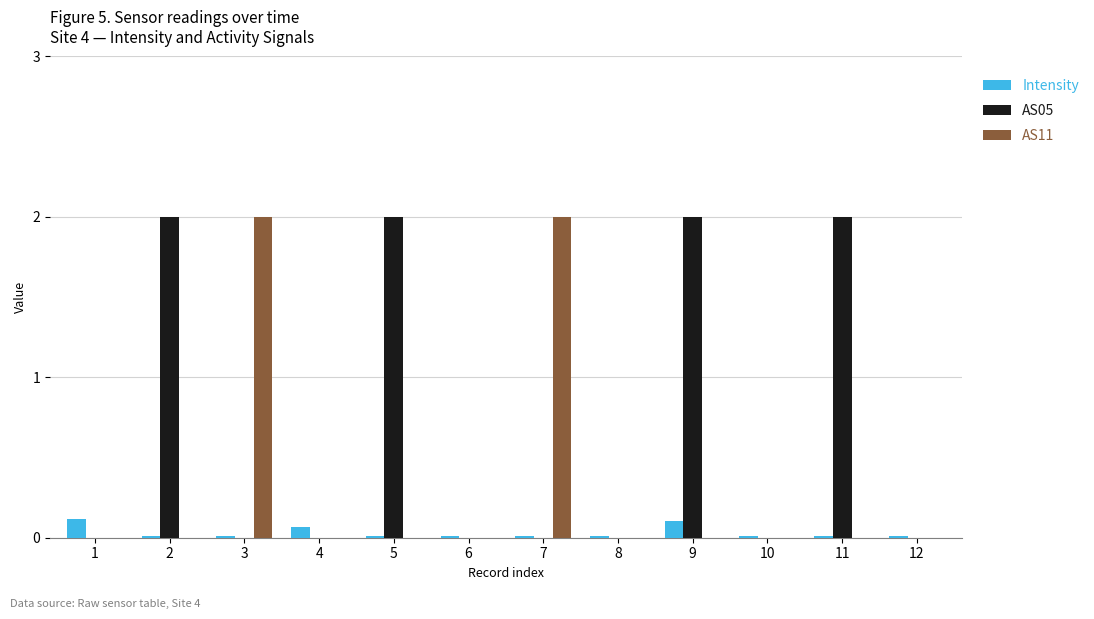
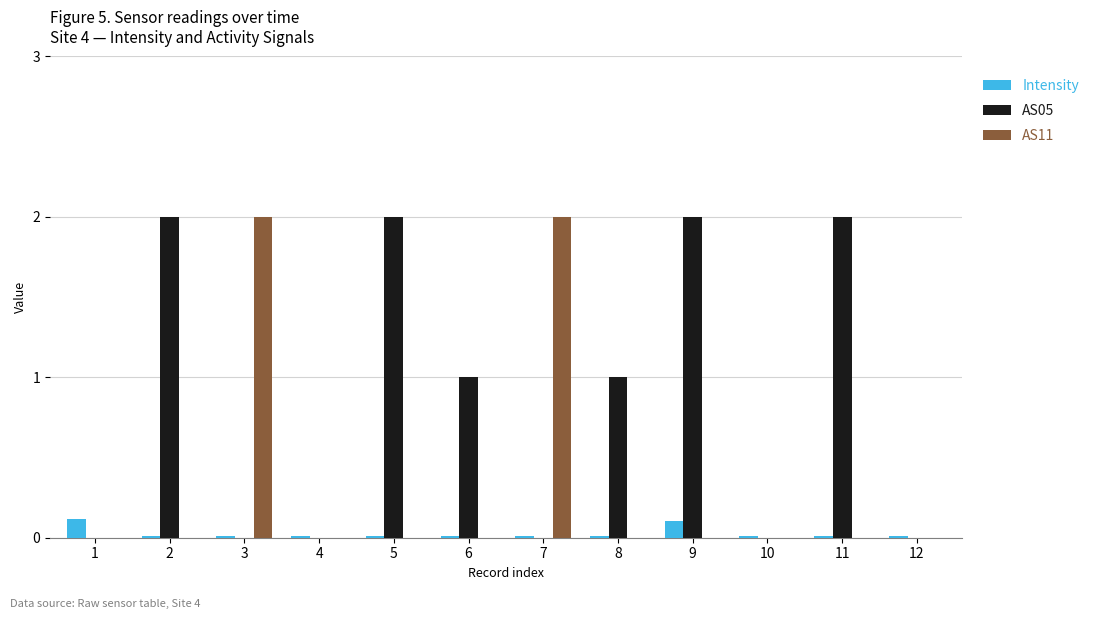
Intensity, 4: 0.07 -> 0.01
AS05, 6: 0 -> 1
AS05, 8: 0 -> 1
